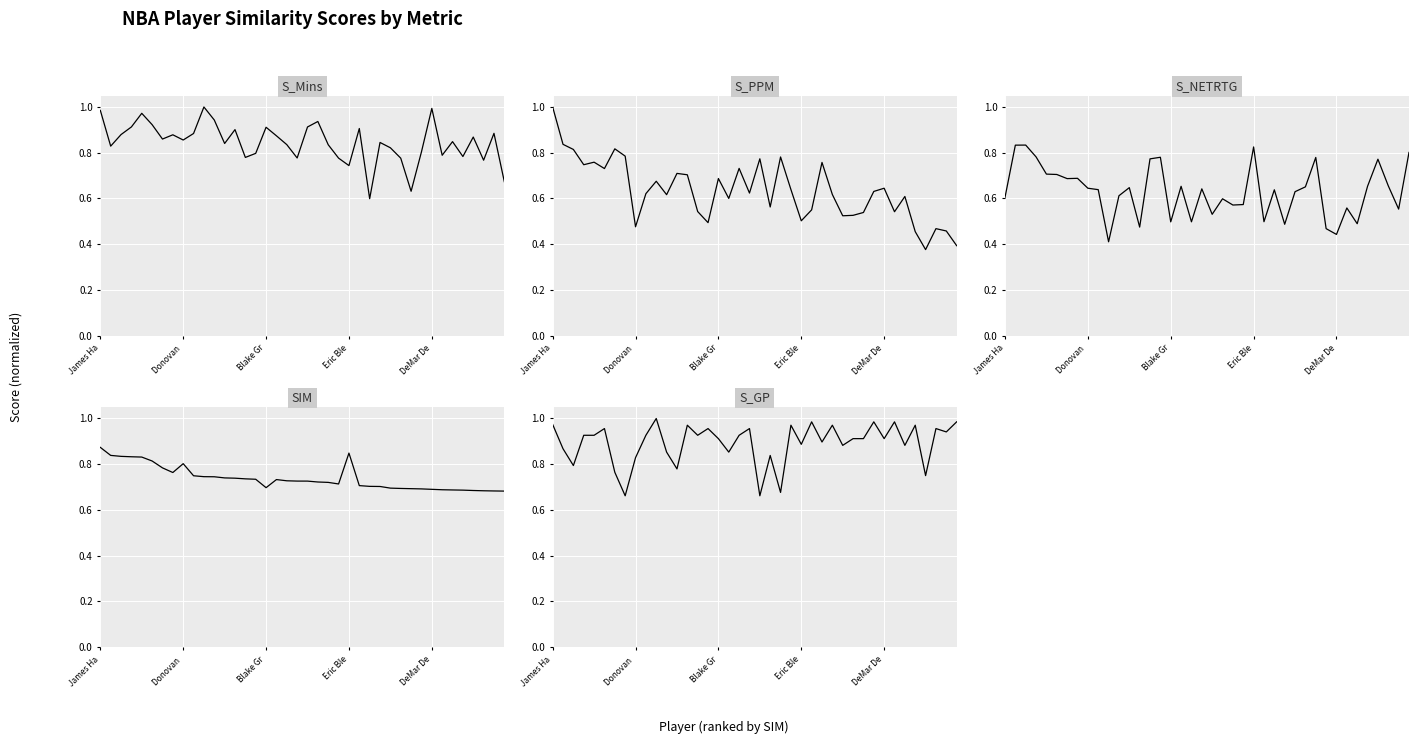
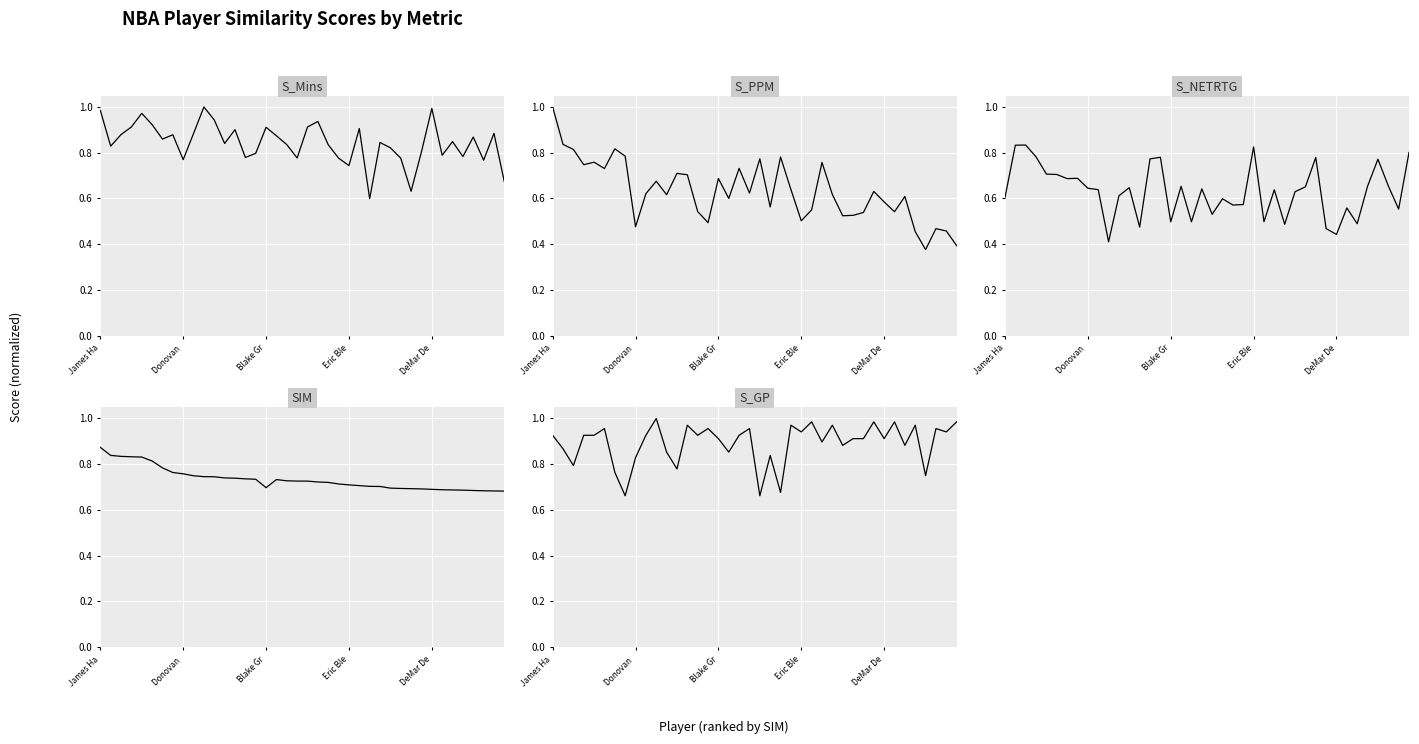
S_Mins, Donovan: 0.86 -> 0.77
S_PPM, DeMar De: 0.64 -> 0.58
SIM, Donovan: 0.80 -> 0.76
SIM, Eric Ble: 0.85 -> 0.71
S_GP, James Ha: 0.97 -> 0.93
S_GP, Eric Ble: 0.89 -> 0.94
